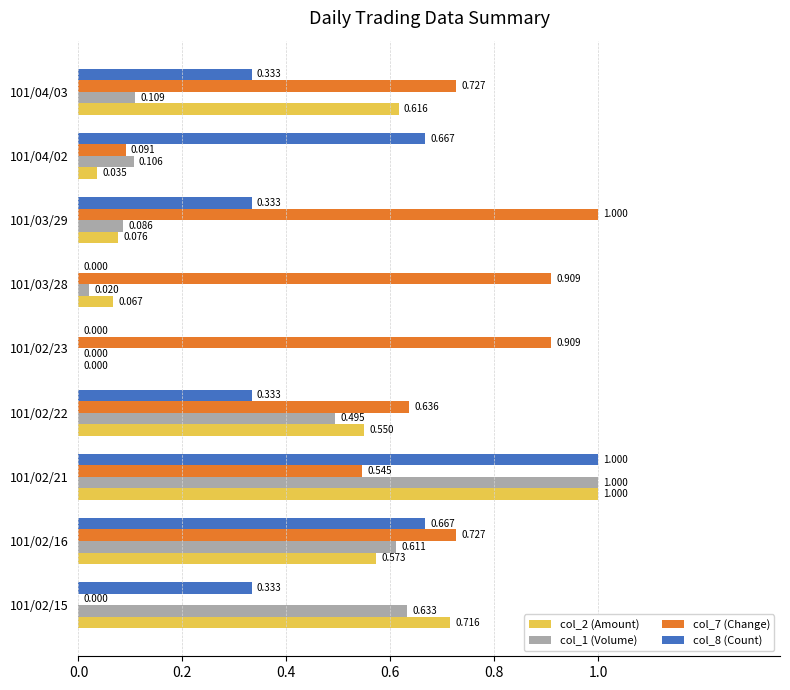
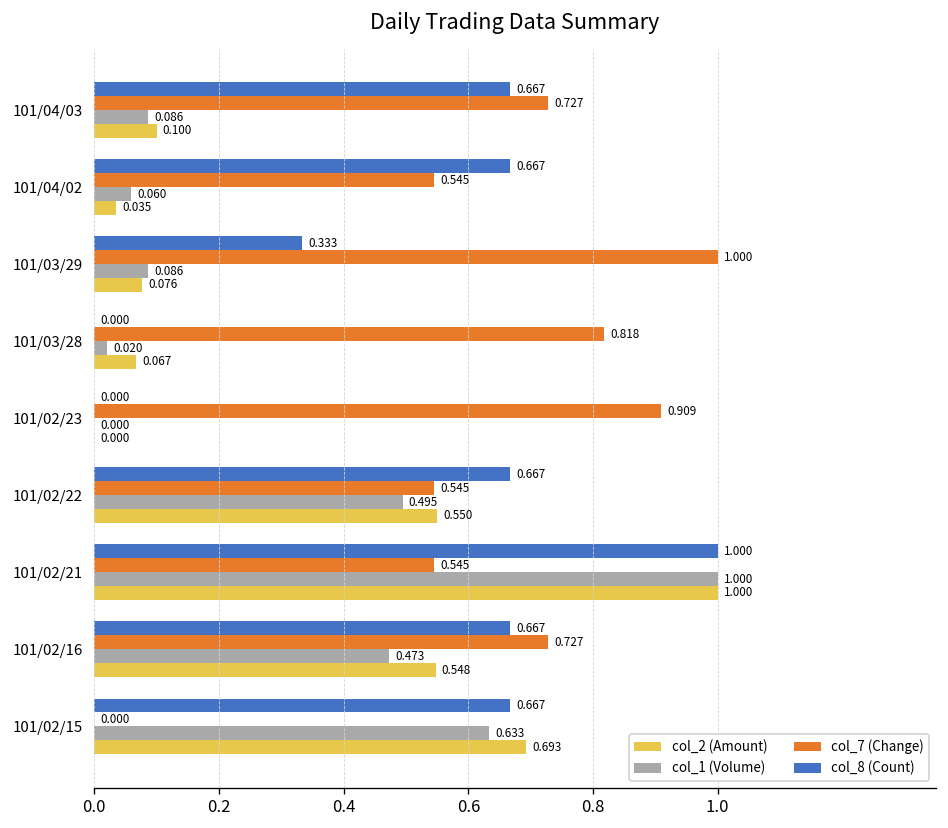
col_8 (Count), 101/04/03: 0.333 -> 0.667
col_1 (Volume), 101/04/03: 0.109 -> 0.086
col_2 (Amount), 101/04/03: 0.616 -> 0.100
col_7 (Change), 101/04/02: 0.091 -> 0.545
col_1 (Volume), 101/04/02: 0.106 -> 0.060
col_7 (Change), 101/03/28: 0.909 -> 0.818
col_8 (Count), 101/02/22: 0.333 -> 0.667
col_7 (Change), 101/02/22: 0.636 -> 0.545
col_1 (Volume), 101/02/16: 0.611 -> 0.473
col_2 (Amount), 101/02/16: 0.573 -> 0.548
col_8 (Count), 101/02/15: 0.333 -> 0.667
col_2 (Amount), 101/02/15: 0.716 -> 0.693
